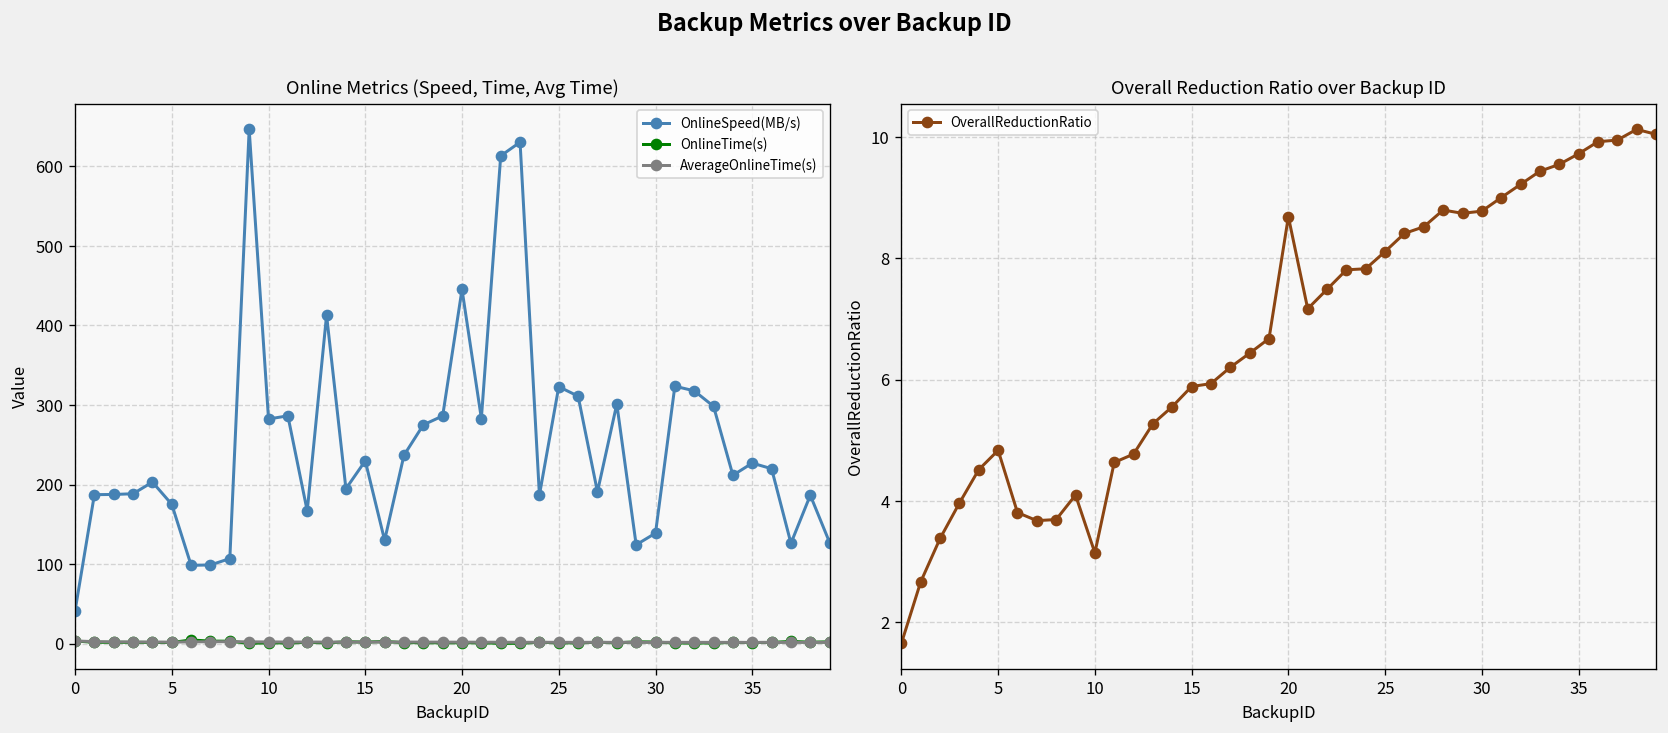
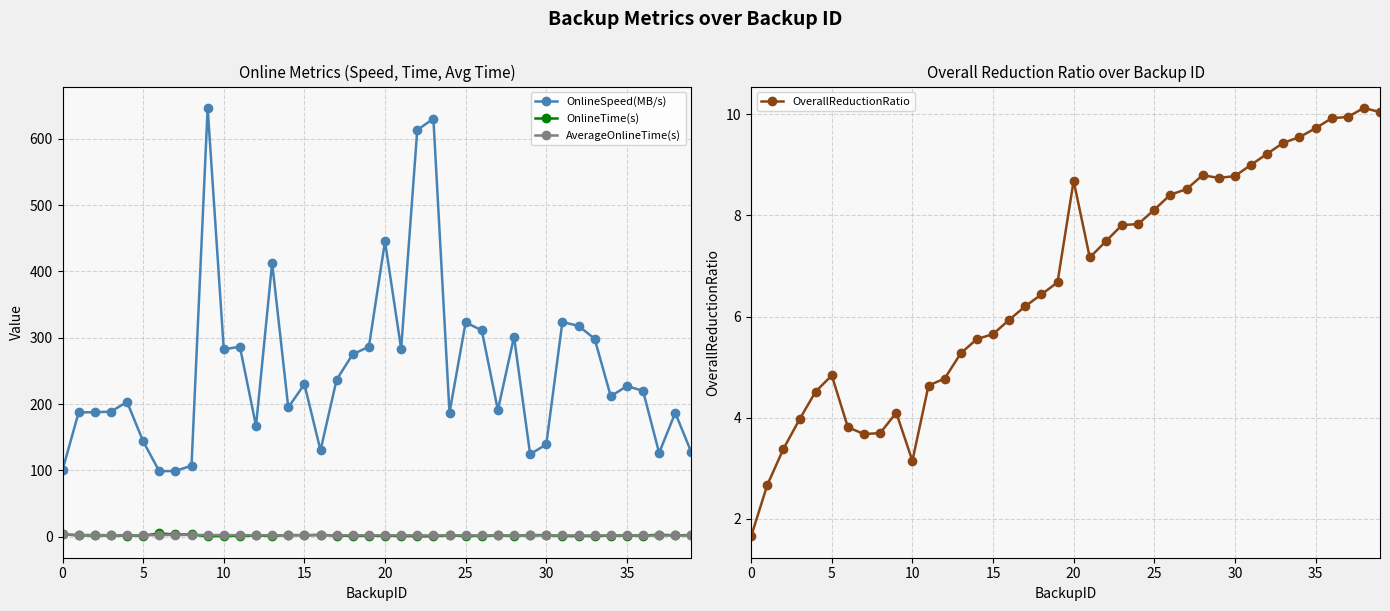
Online Metrics (Speed, Time, Avg Time), OnlineSpeed(MB/s), 0: 40 -> 100
Online Metrics (Speed, Time, Avg Time), OnlineSpeed(MB/s), 5: 180 -> 140
Overall Reduction Ratio over Backup ID, 15: 5.9 -> 5.7
